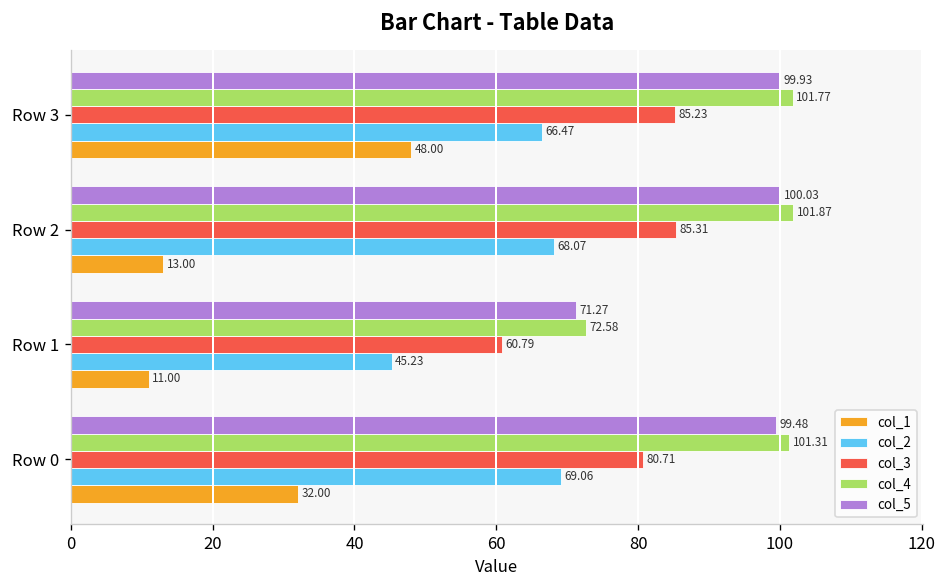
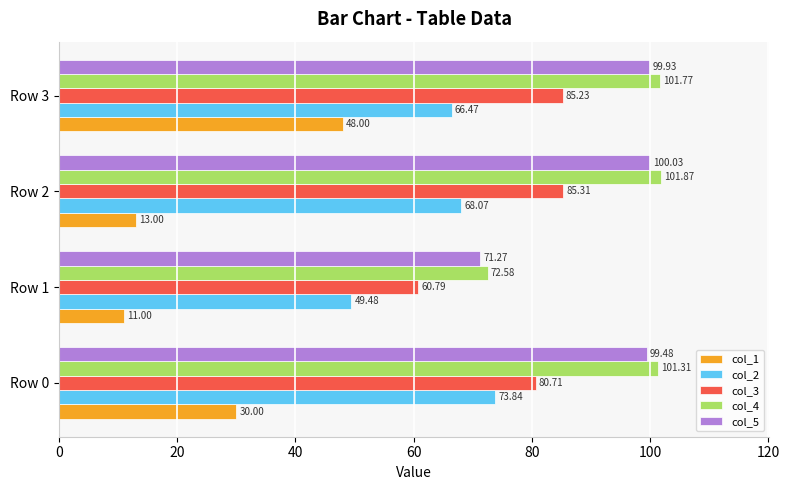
col_2, Row 1: 45.23 -> 49.48
col_2, Row 0: 69.06 -> 73.84
col_1, Row 0: 32.00 -> 30.00
